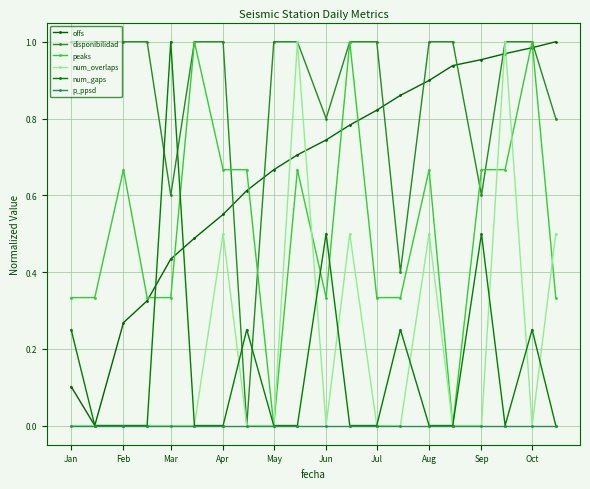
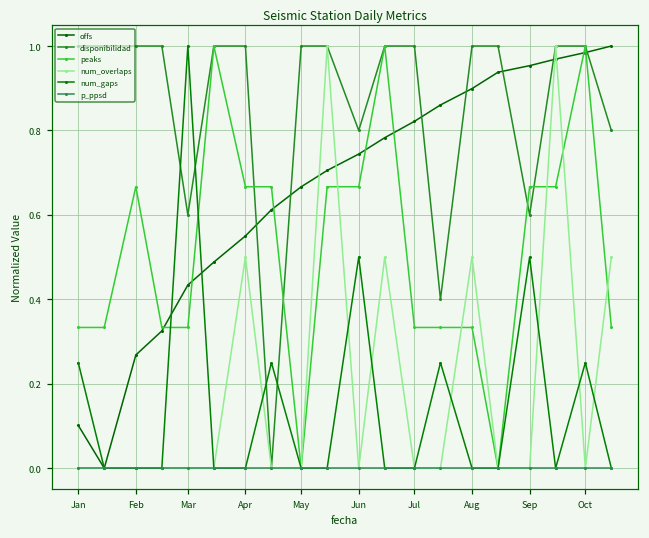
peaks, Jun: 0.33 -> 0.67
peaks, Aug: 0.67 -> 0.33
